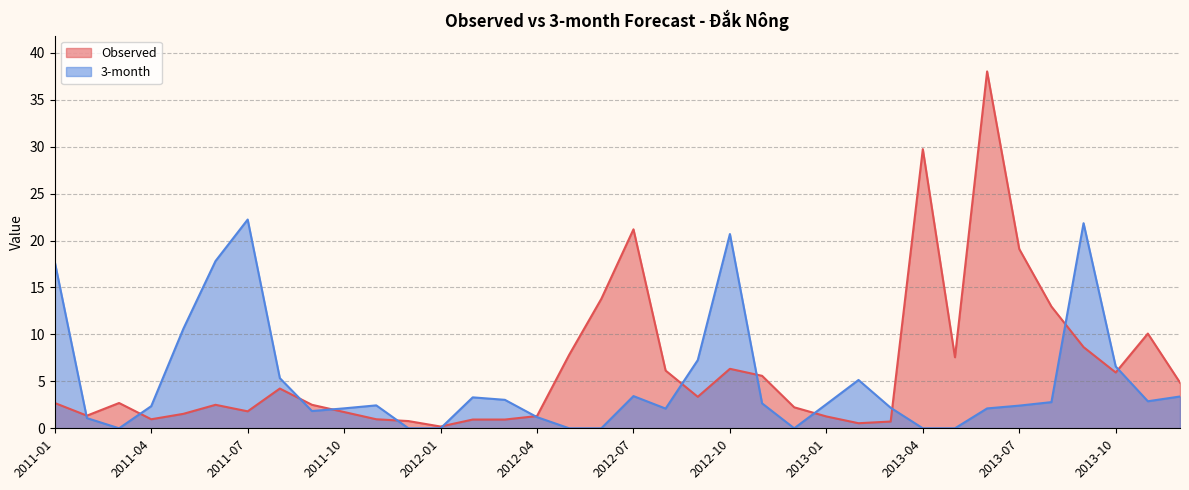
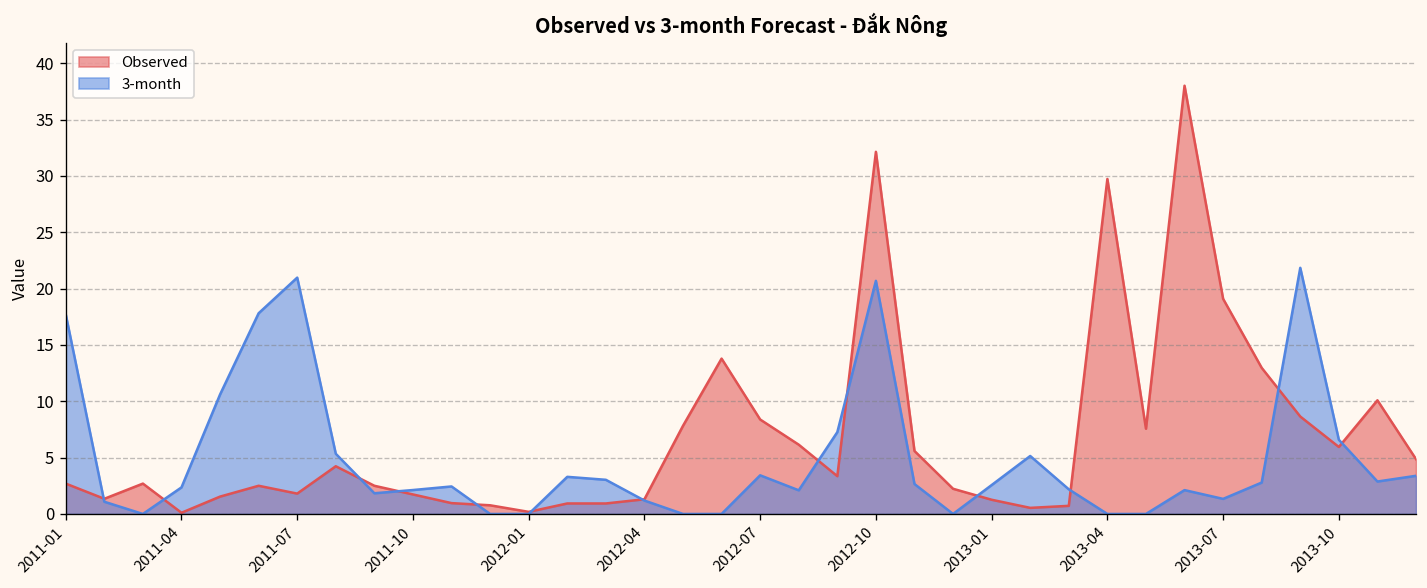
Observed, 2011-04: 1 -> 0
3-month, 2011-07: 22 -> 21
Observed, 2012-07: 21 -> 8
Observed, 2012-10: 6 -> 32
3-month, 2013-07: 2 -> 1
